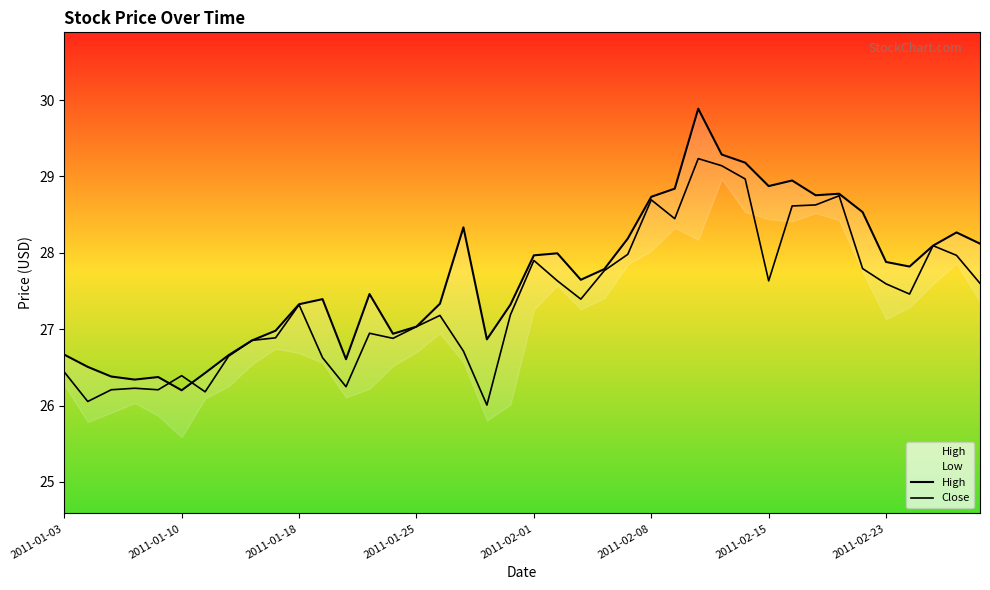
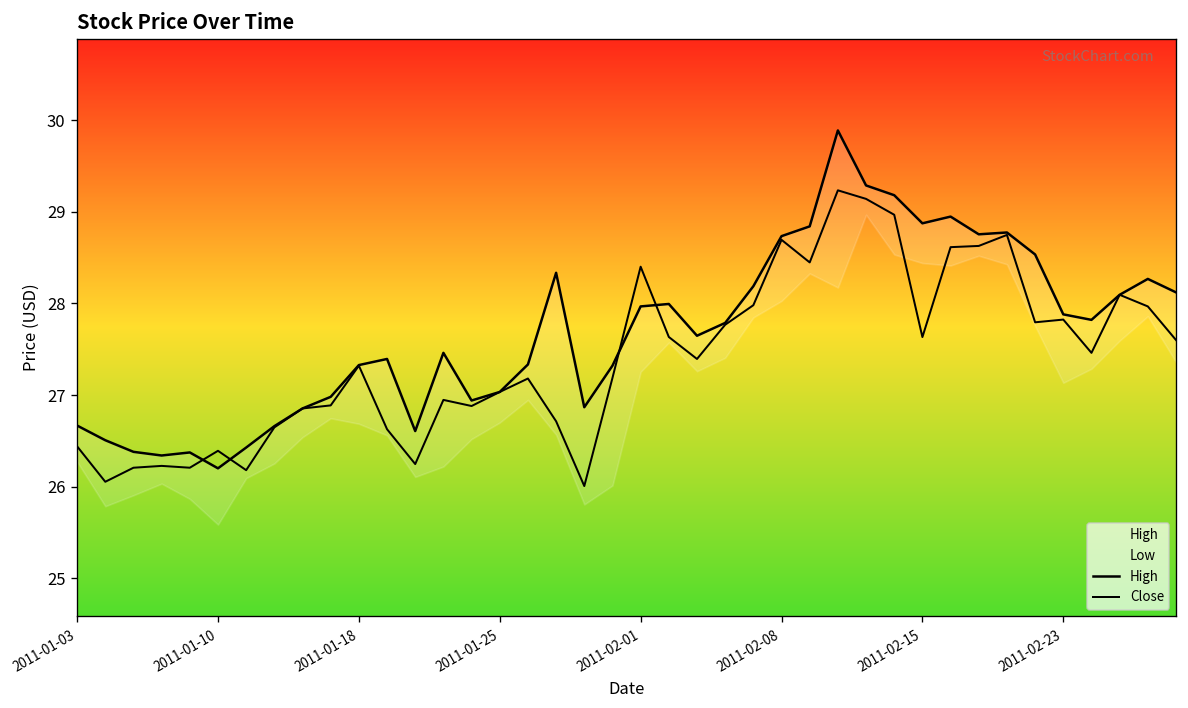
Close, 2011-02-01: 27.9 -> 28.4
Close, 2011-02-23: 27.6 -> 27.8
